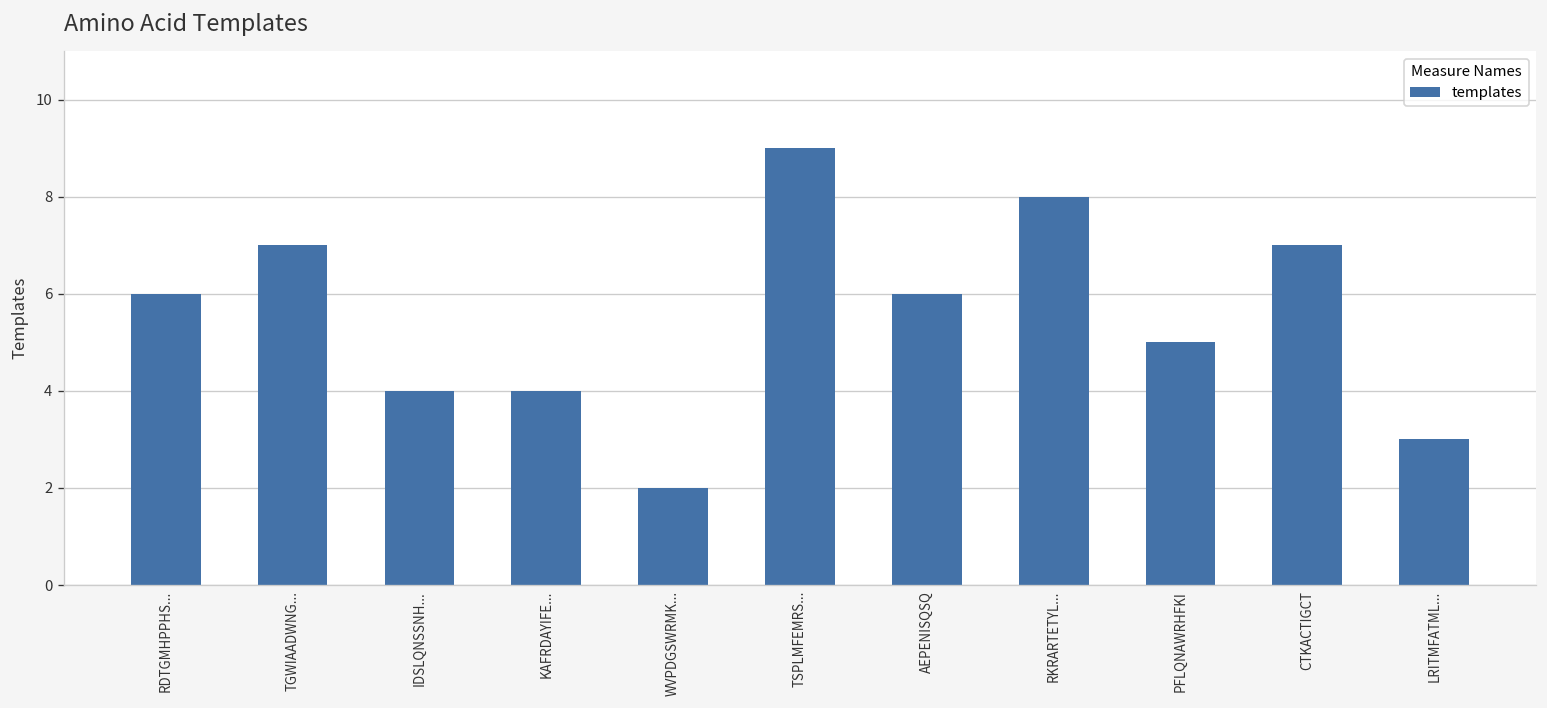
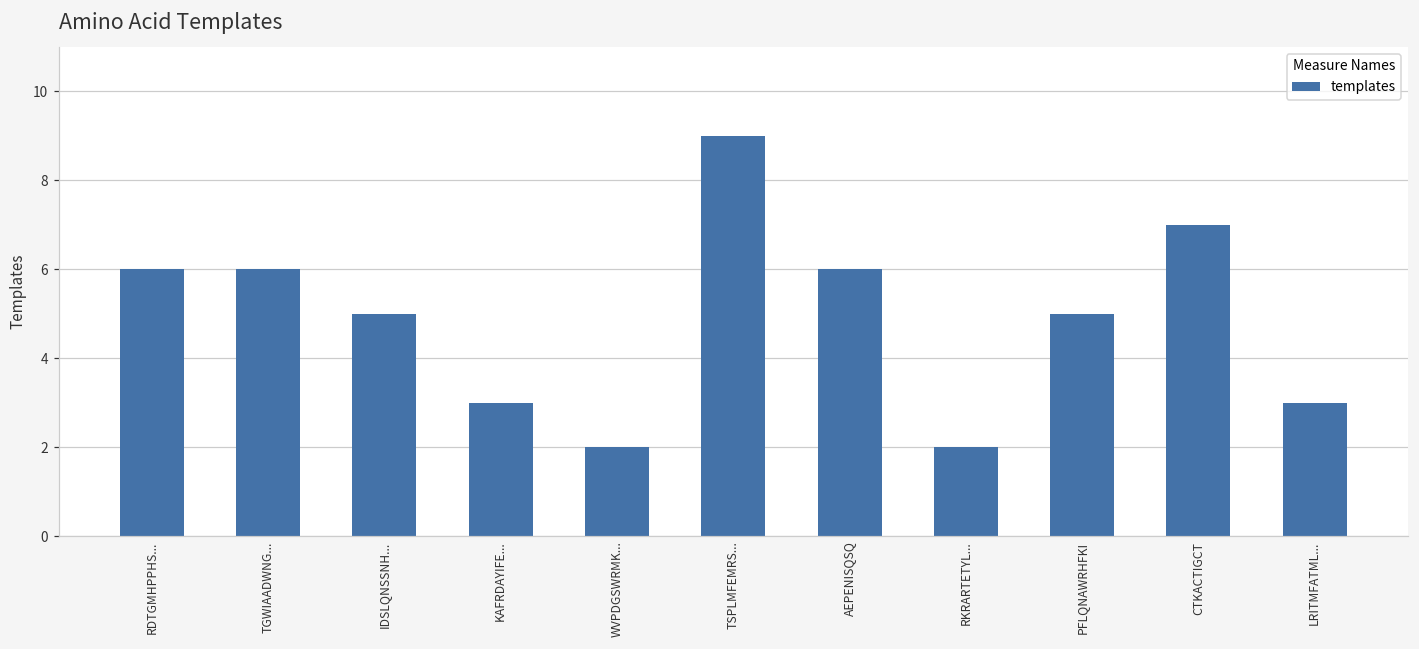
TGWIAADWNG...: 7 -> 6
IDSLQNSSNH...: 4 -> 5
KAFRDAYIFE...: 4 -> 3
RKRARTETYL...: 8 -> 2
